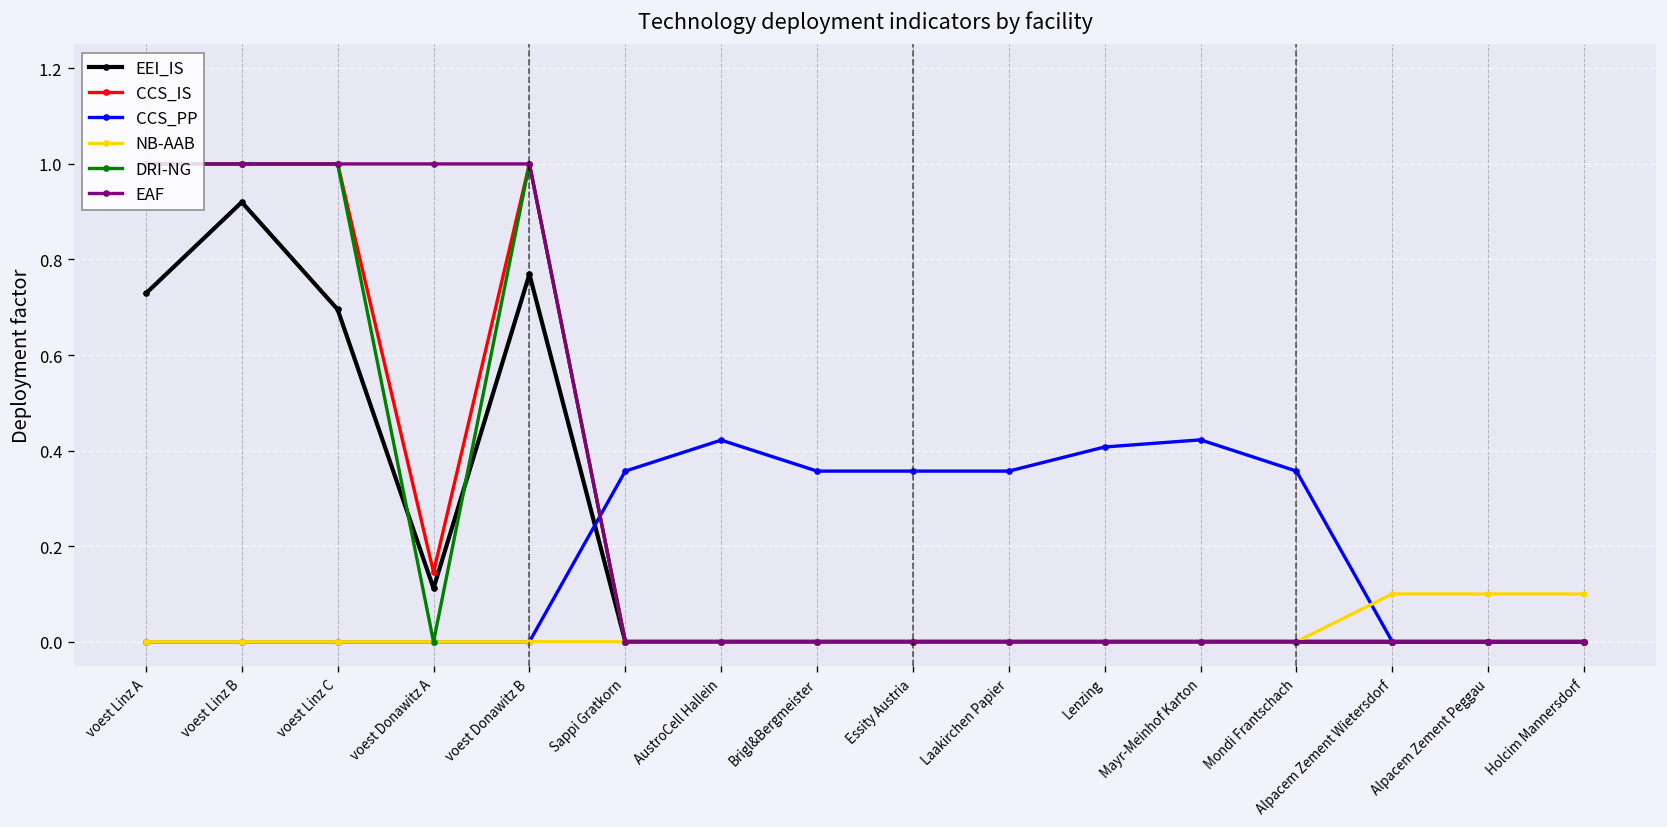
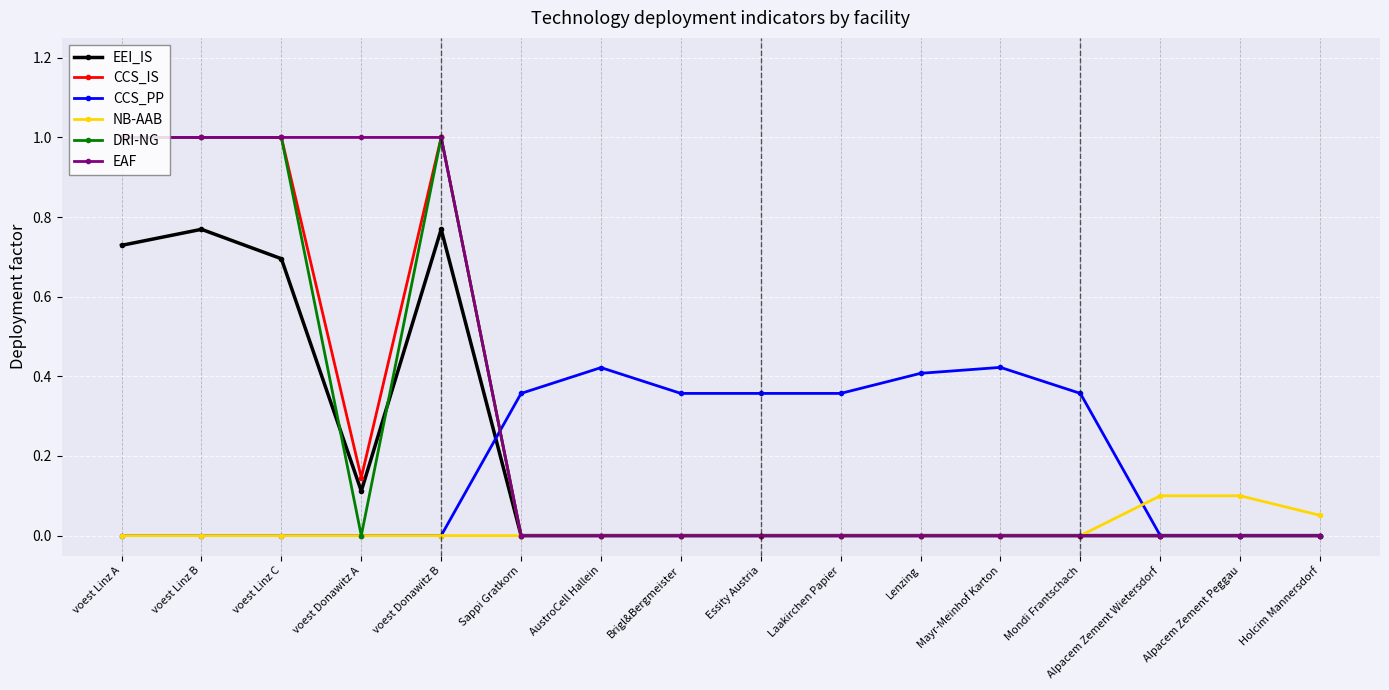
EEI_IS, voest Linz B: 0.92 -> 0.77
NB-AAB, Holcim Mannersdorf: 0.10 -> 0.05
